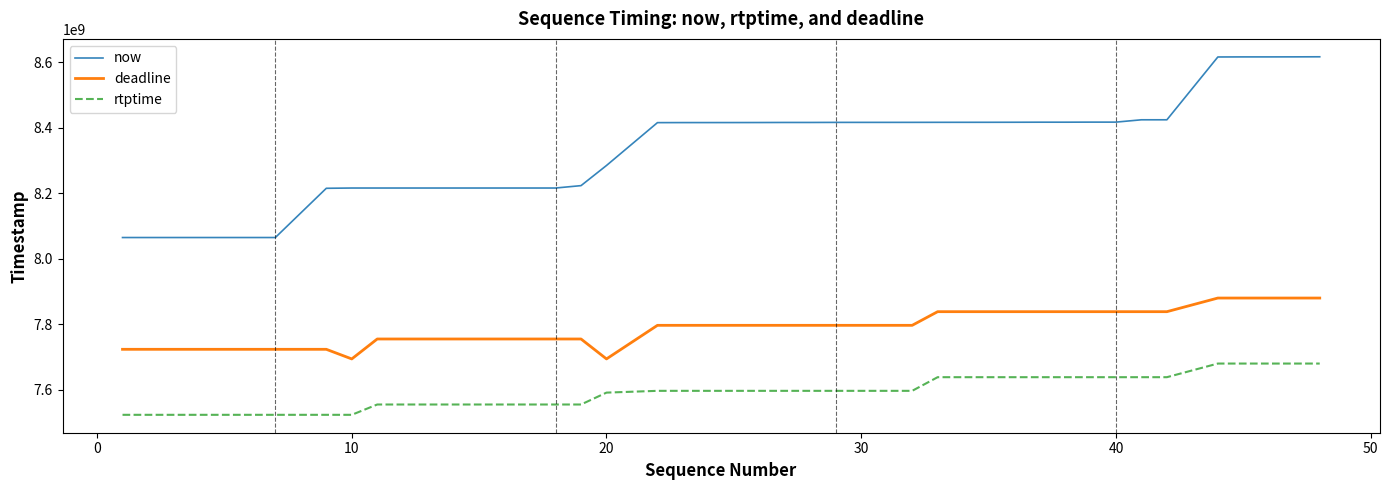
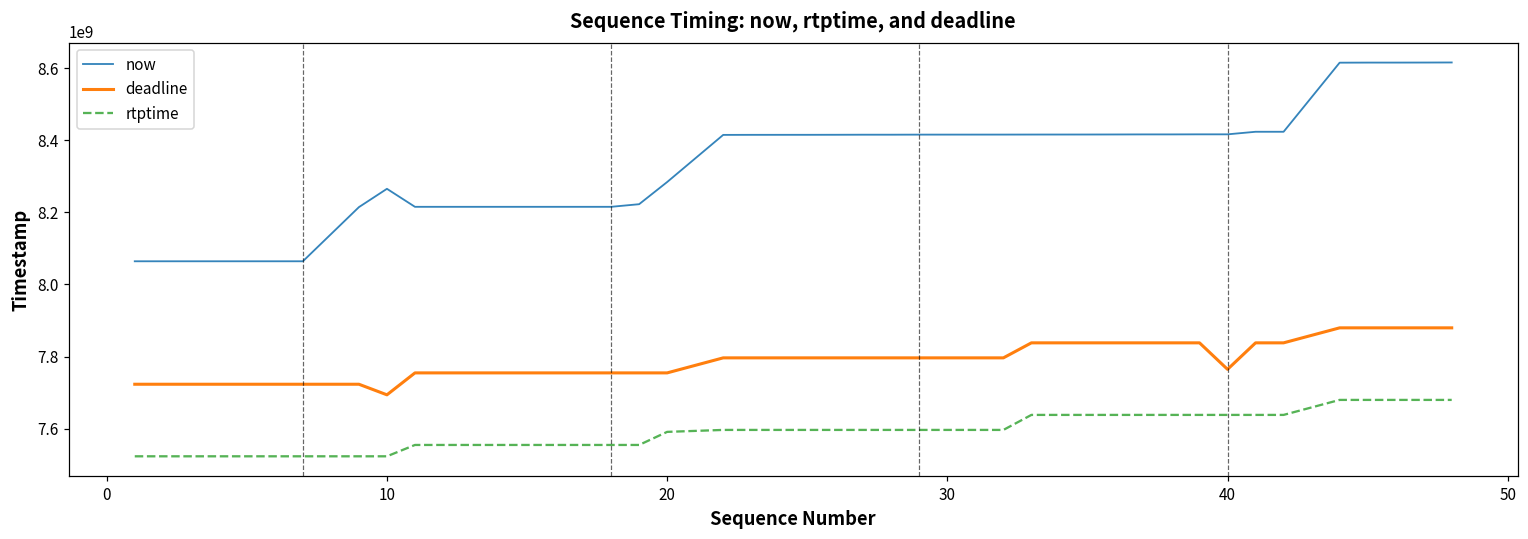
now, 10: 8220000000 -> 8270000000
deadline, 20: 7690000000 -> 7750000000
deadline, 40: 7840000000 -> 7760000000
